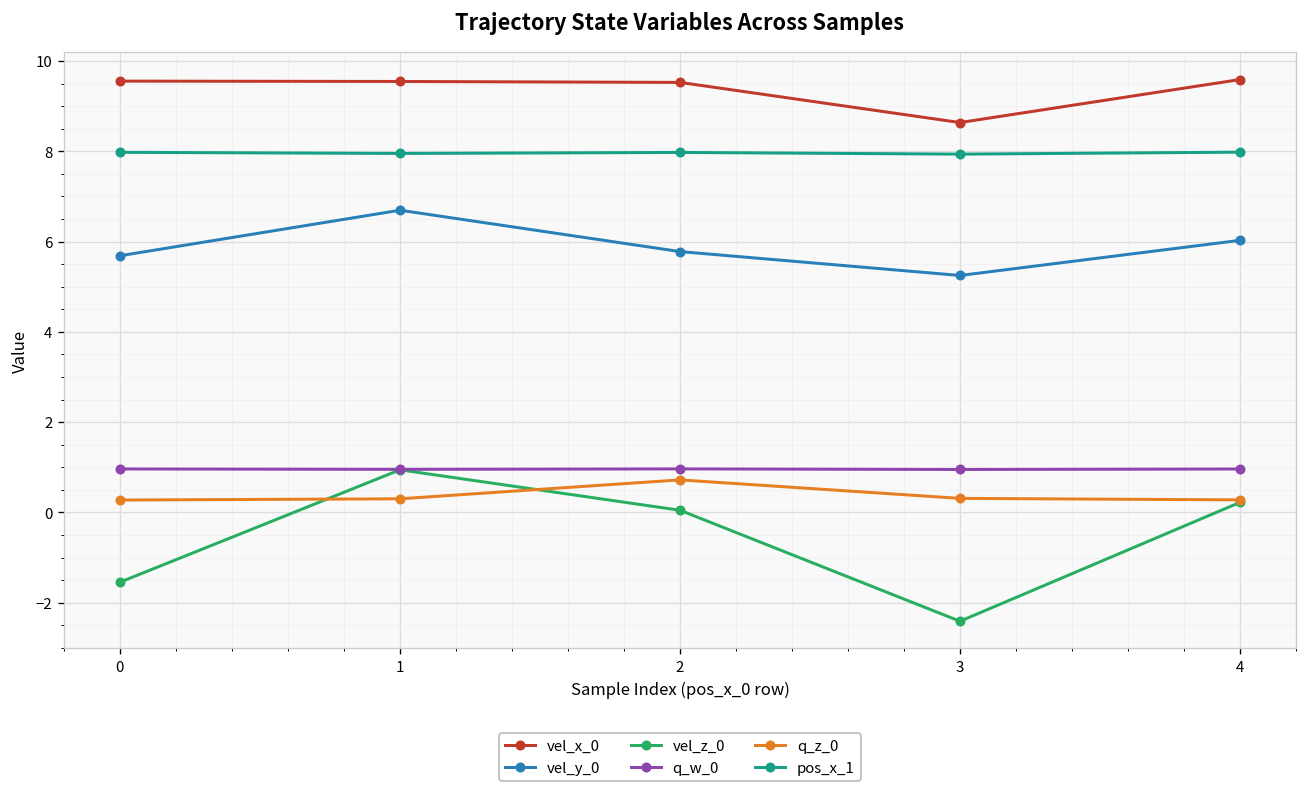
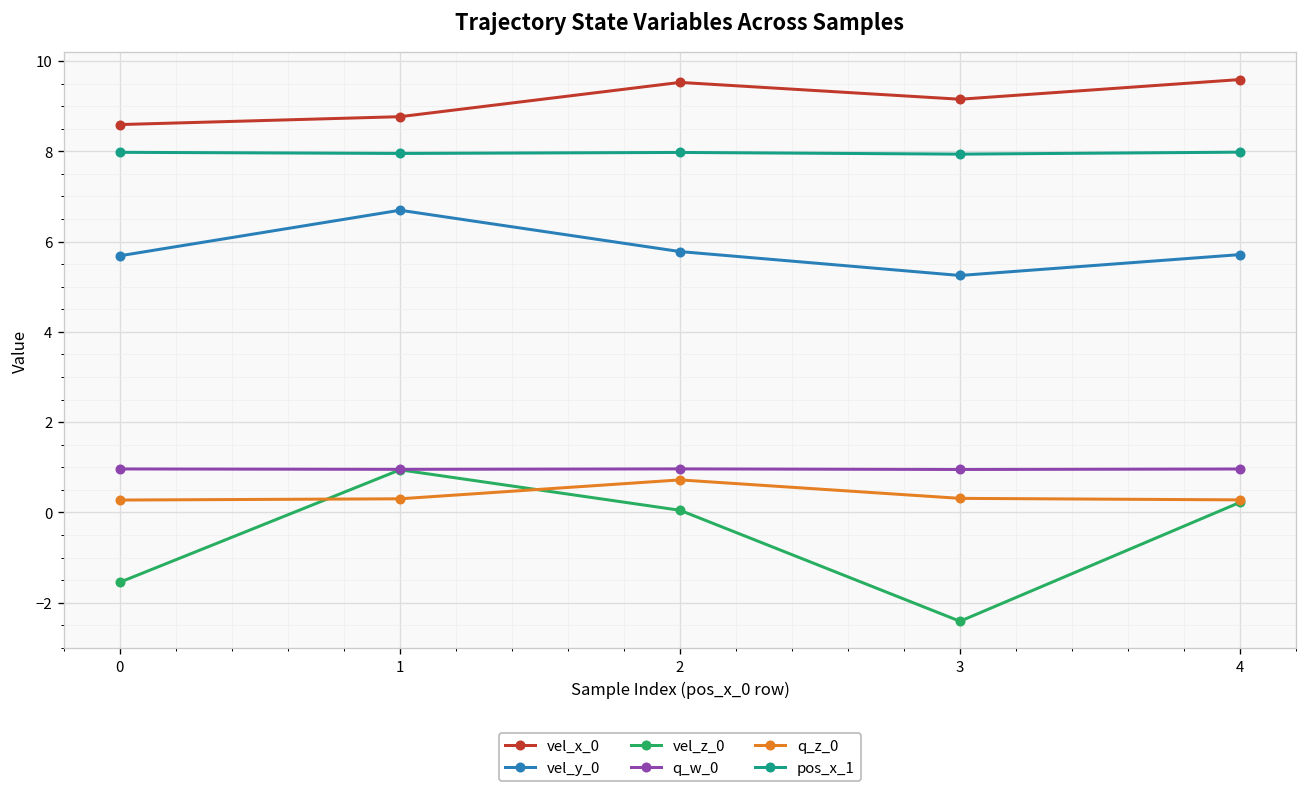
vel_x_0, 0: 9.6 -> 8.6
vel_x_0, 1: 9.5 -> 8.8
vel_x_0, 3: 8.6 -> 9.2
vel_y_0, 4: 6.0 -> 5.7
